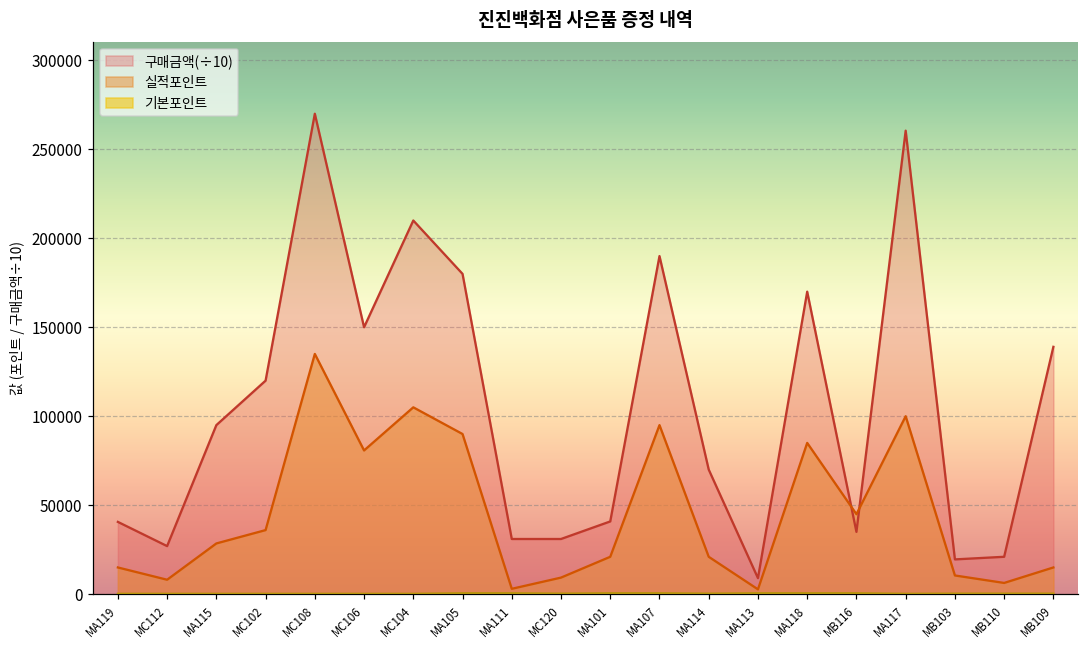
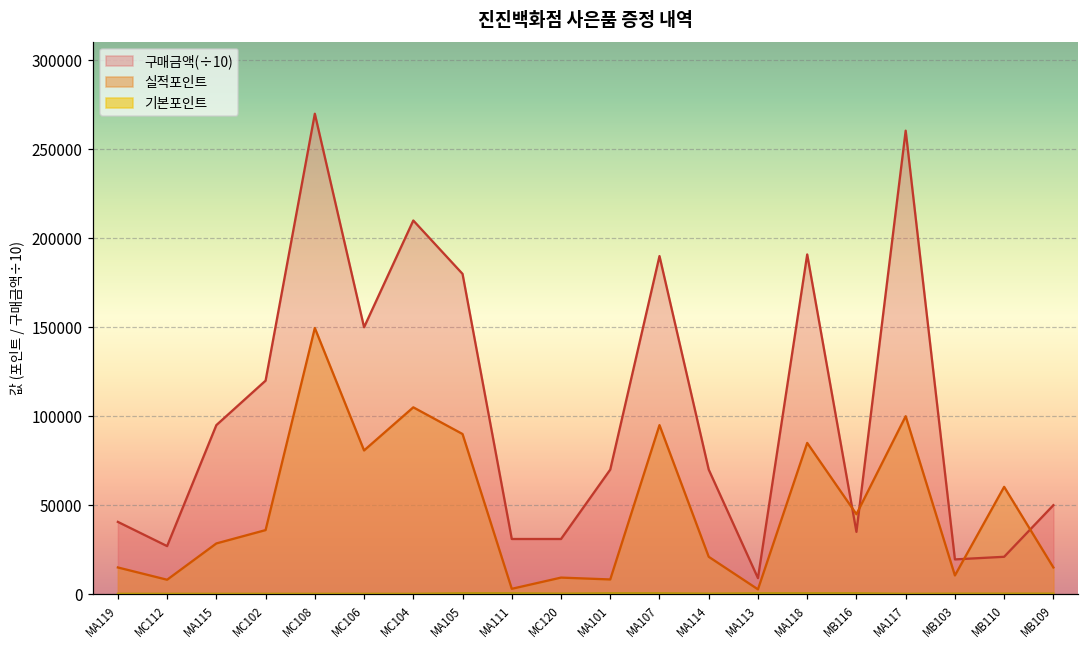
실적포인트, MC108: 135000 -> 150000
구매금액(÷10), MA101: 41000 -> 70000
실적포인트, MA101: 21000 -> 8000
구매금액(÷10), MA118: 170000 -> 191000
실적포인트, MB110: 6000 -> 60000
구매금액(÷10), MB109: 139000 -> 50000
